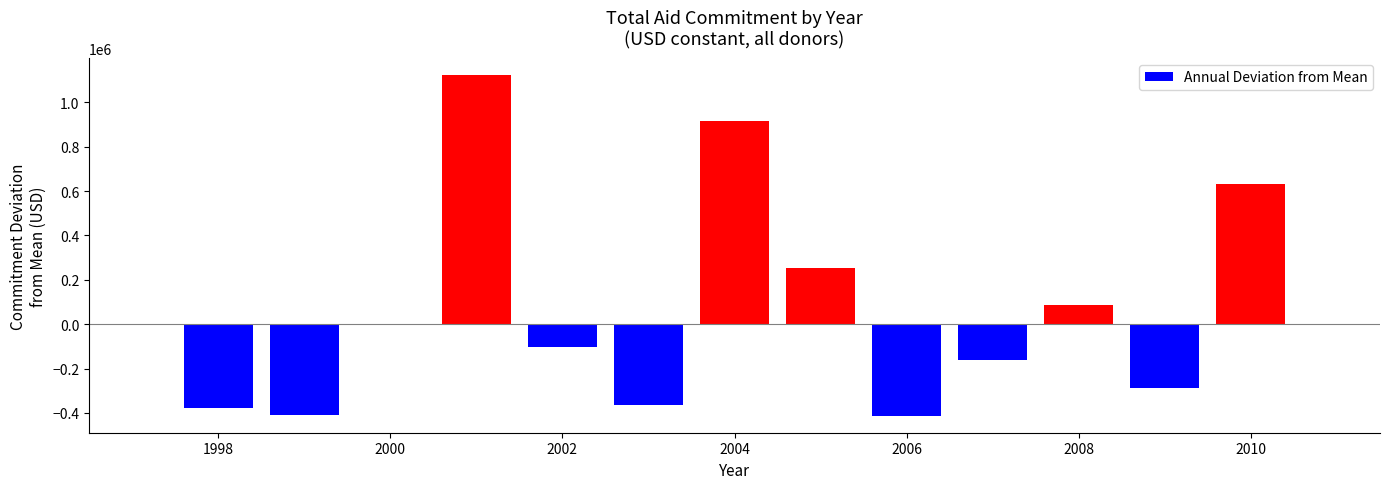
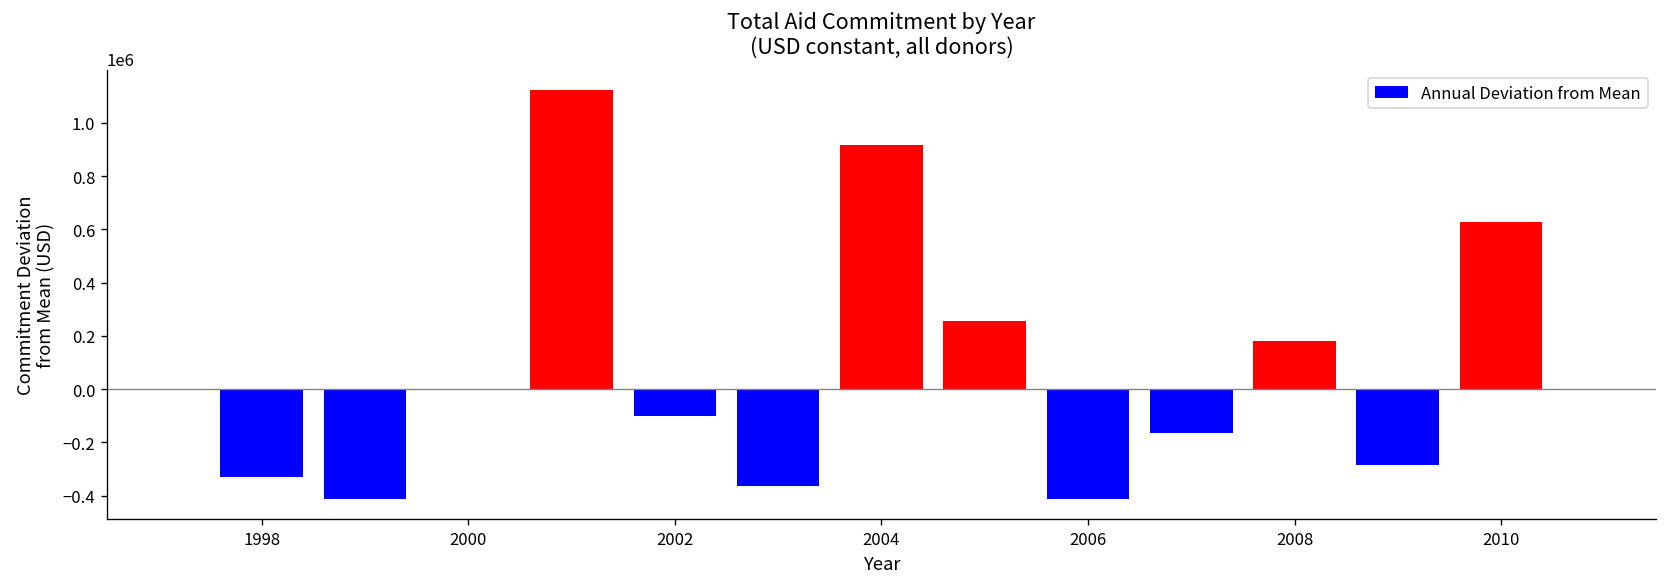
1998: -380000 -> -330000
2008: 90000 -> 180000
